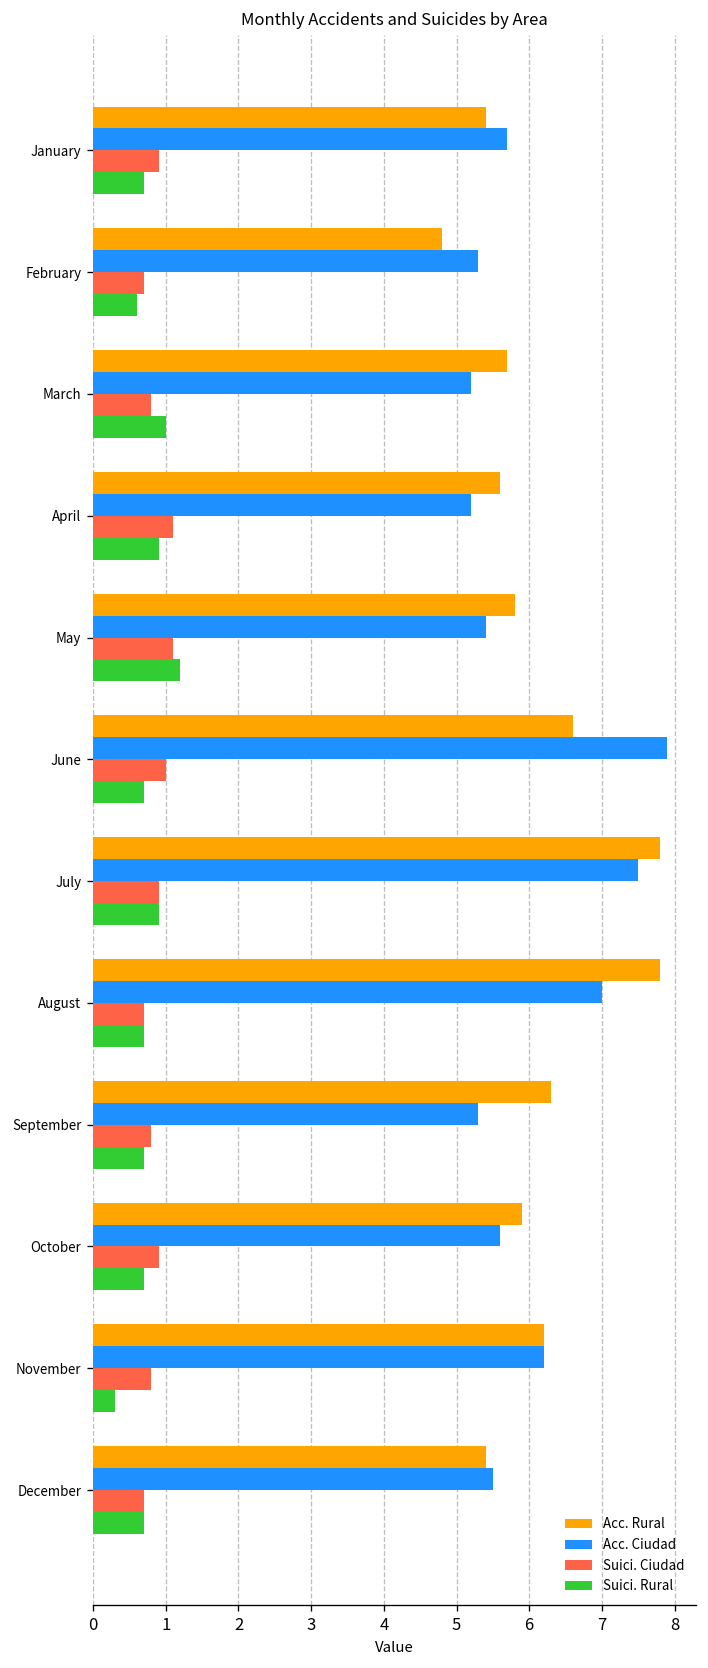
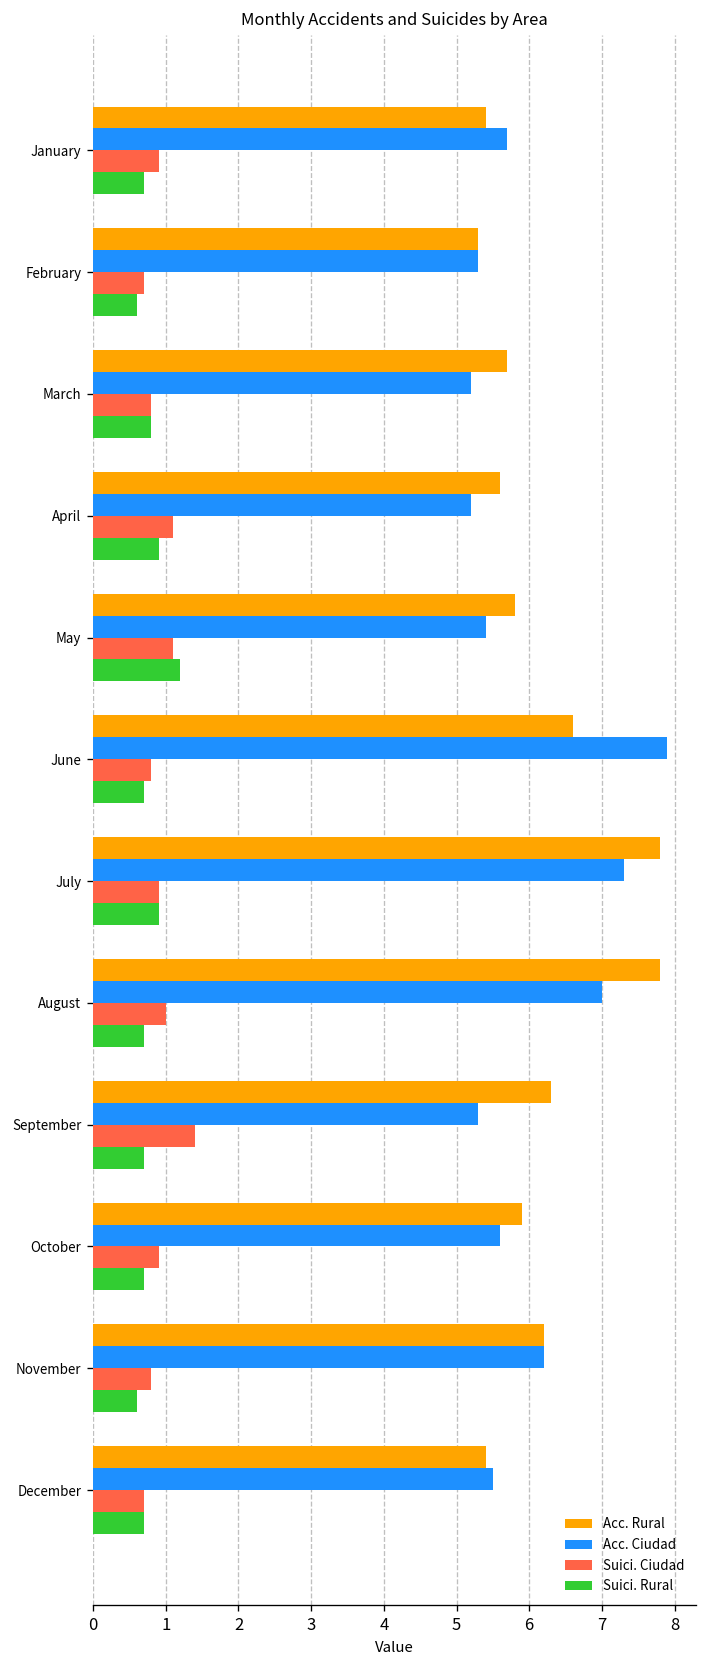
Acc. Rural, February: 4.8 -> 5.3
Suici. Rural, March: 1.0 -> 0.8
Suici. Ciudad, June: 1.0 -> 0.8
Acc. Ciudad, July: 7.5 -> 7.3
Suici. Ciudad, August: 0.7 -> 1.0
Suici. Ciudad, September: 0.8 -> 1.4
Suici. Rural, November: 0.3 -> 0.6
